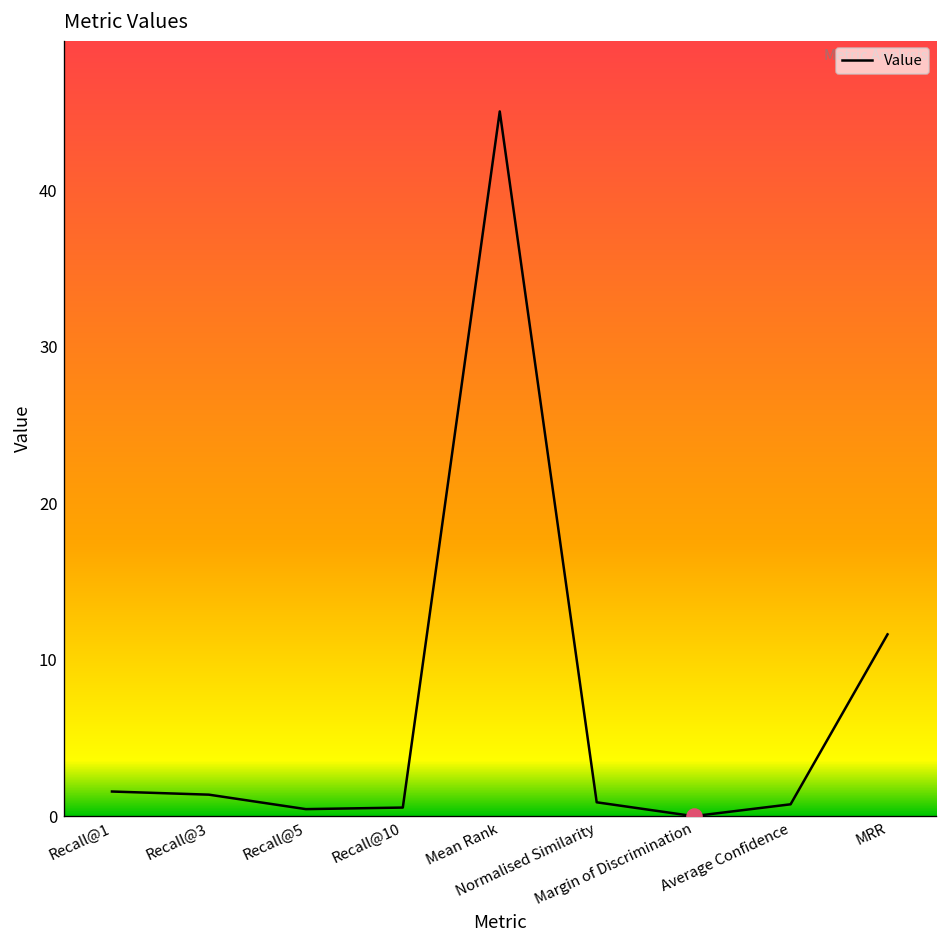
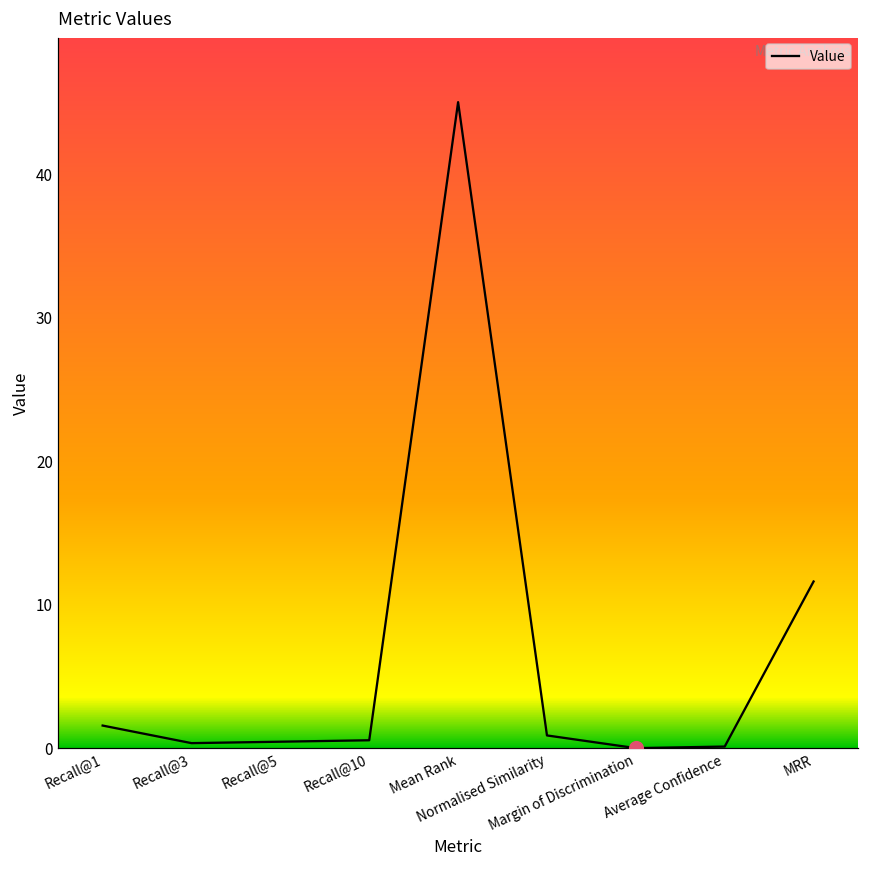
Value, Recall@3: 1.4 -> 0.4
Value, Average Confidence: 0.8 -> 0.1
